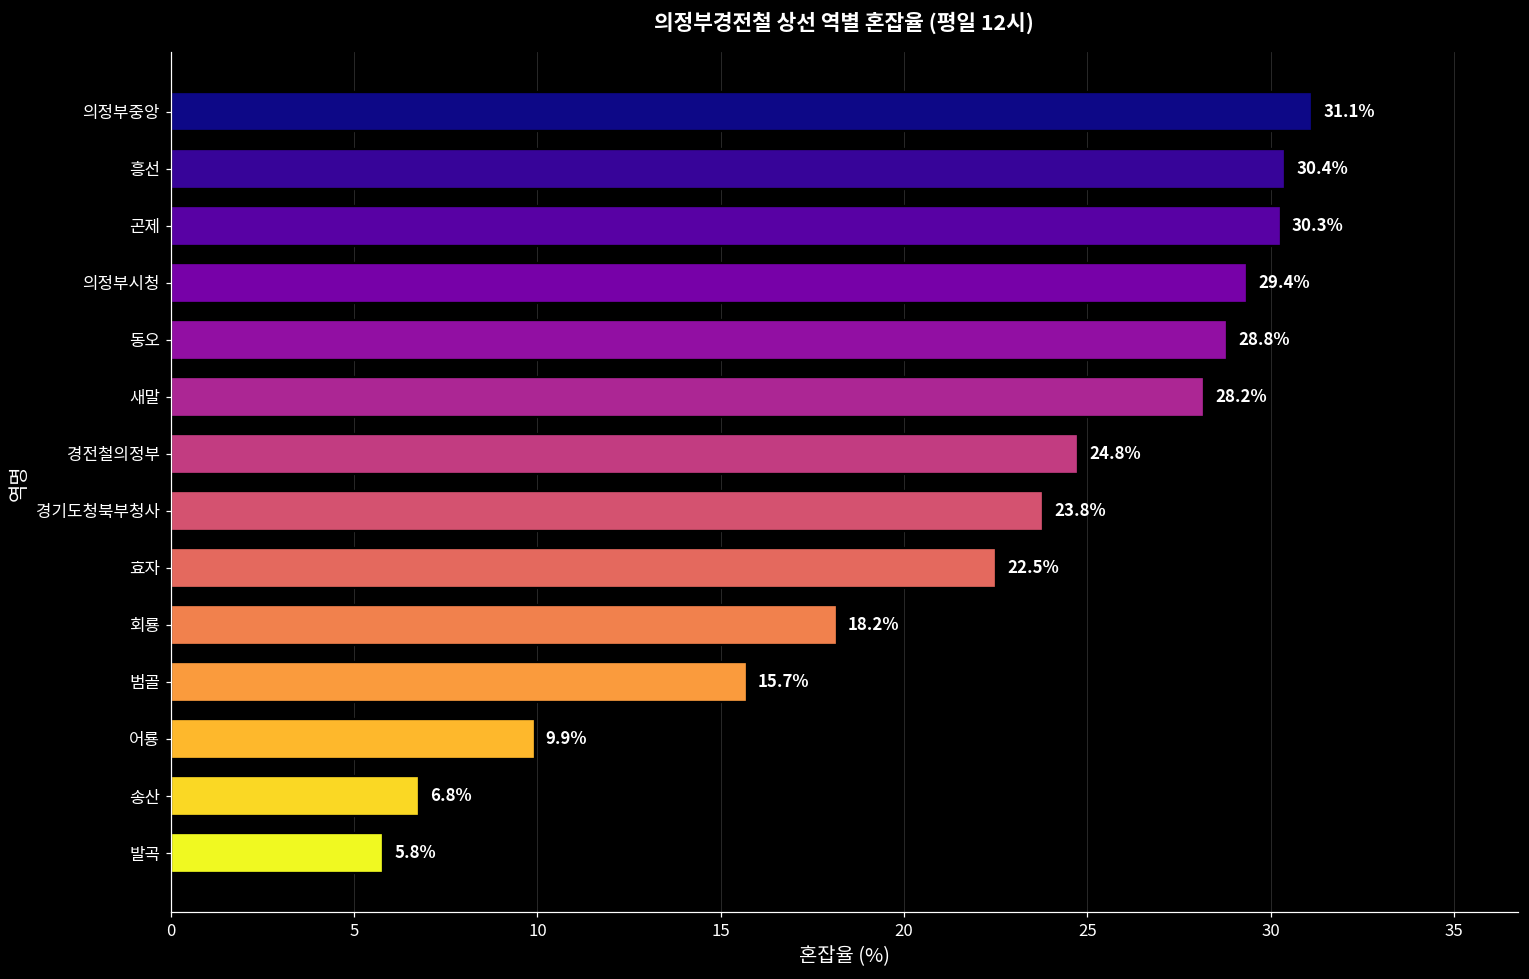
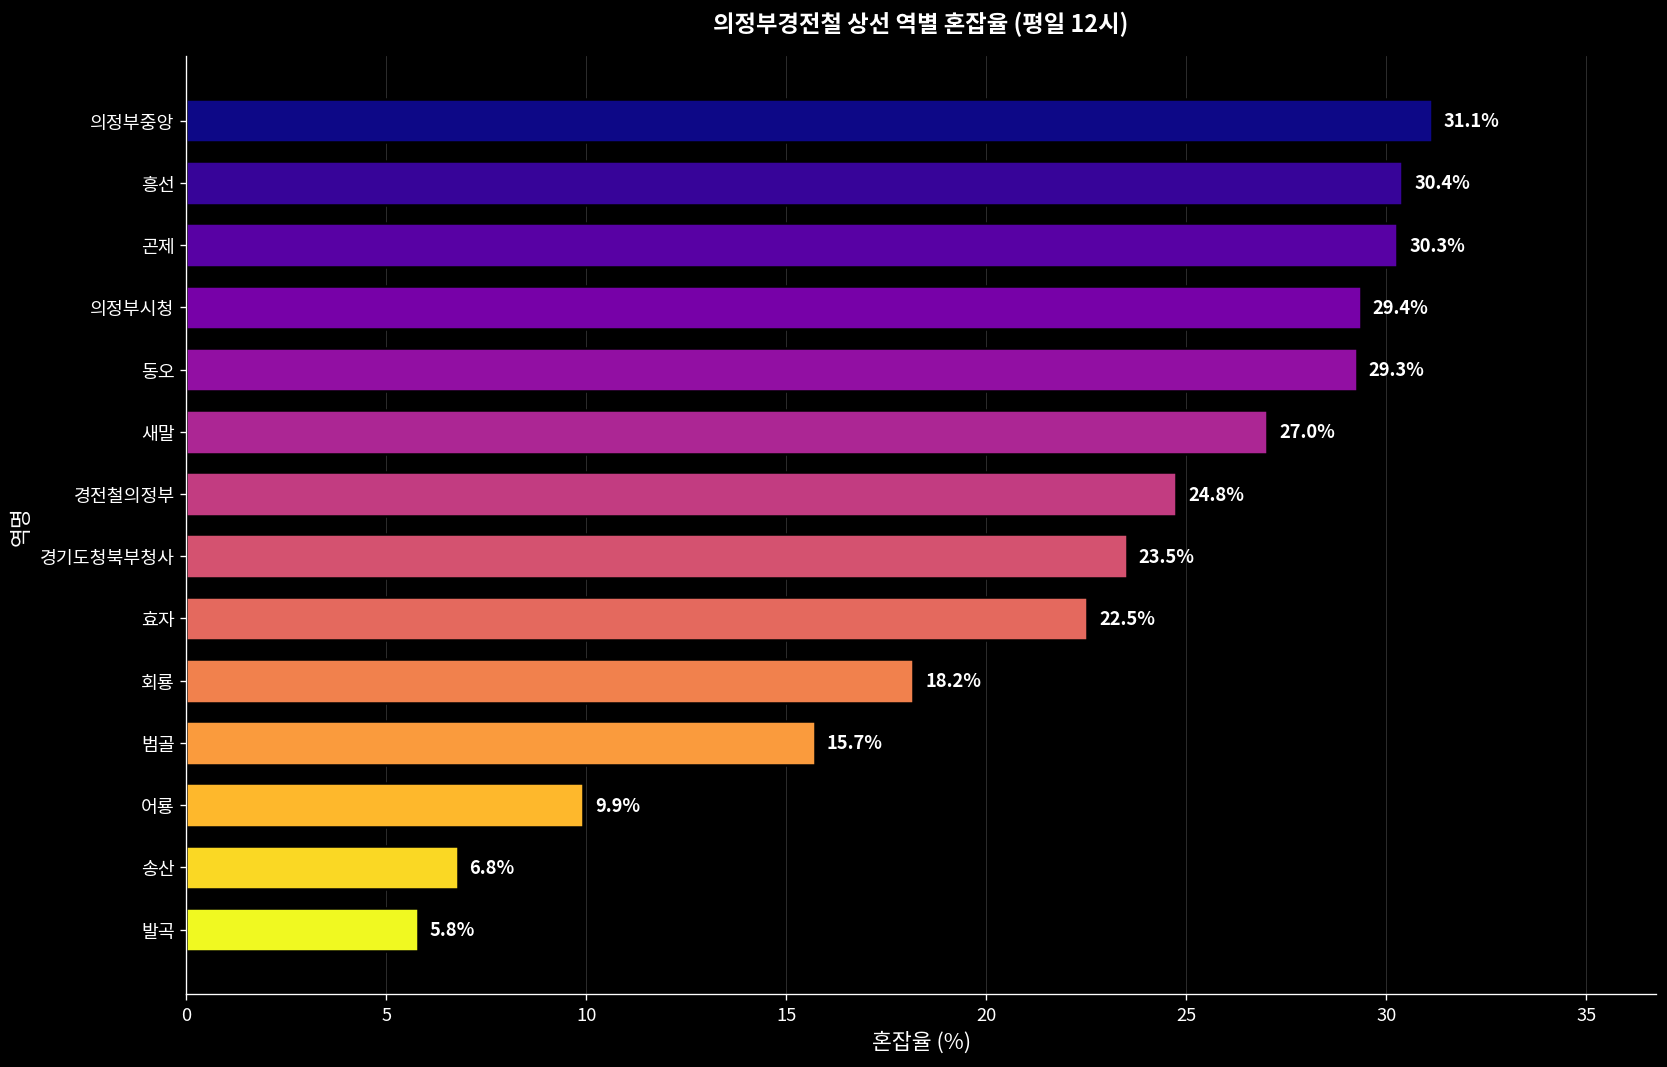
동오: 28.8% -> 29.3%
새말: 28.2% -> 27.0%
경기도청북부청사: 23.8% -> 23.5%
